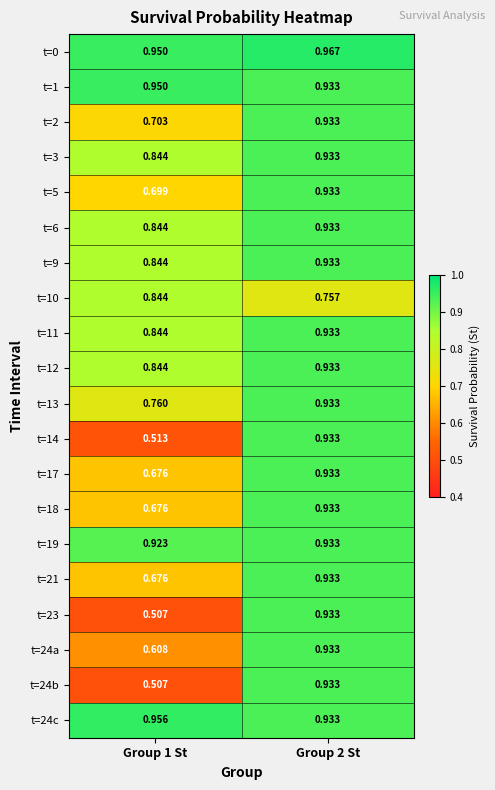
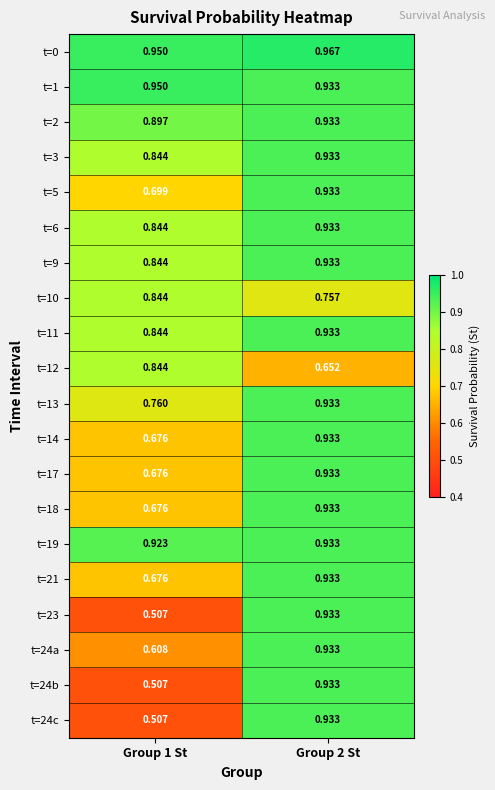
t=2, Group 1 St: 0.703 -> 0.897
t=12, Group 2 St: 0.933 -> 0.652
t=14, Group 1 St: 0.513 -> 0.676
t=24c, Group 1 St: 0.956 -> 0.507
